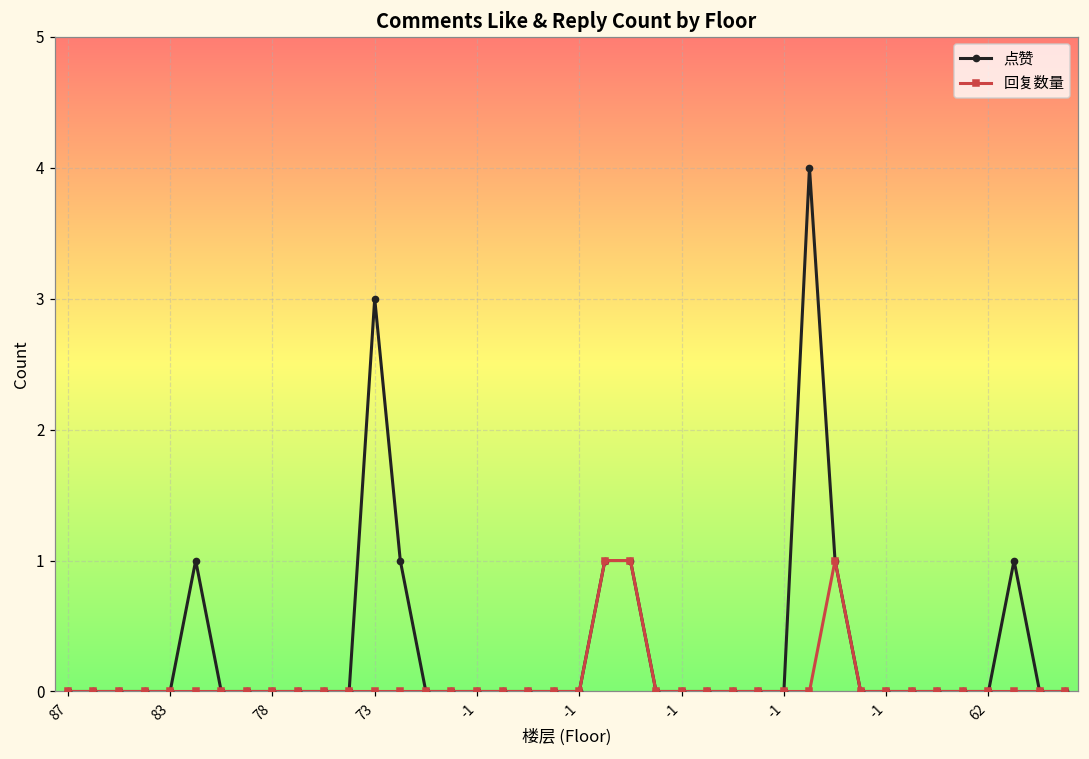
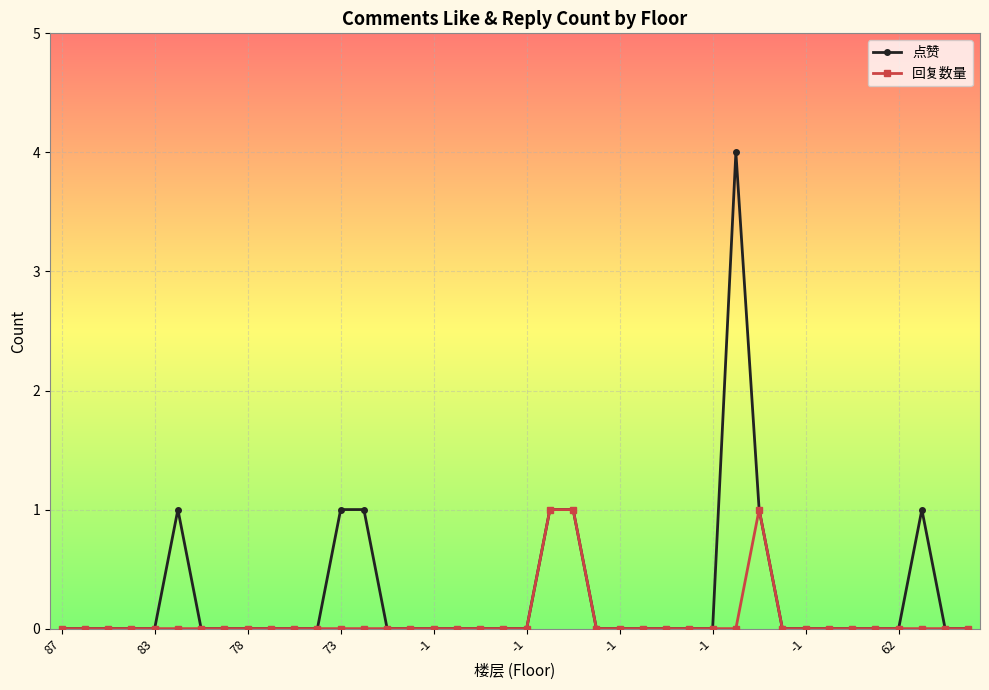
点赞, 73: 3 -> 1
